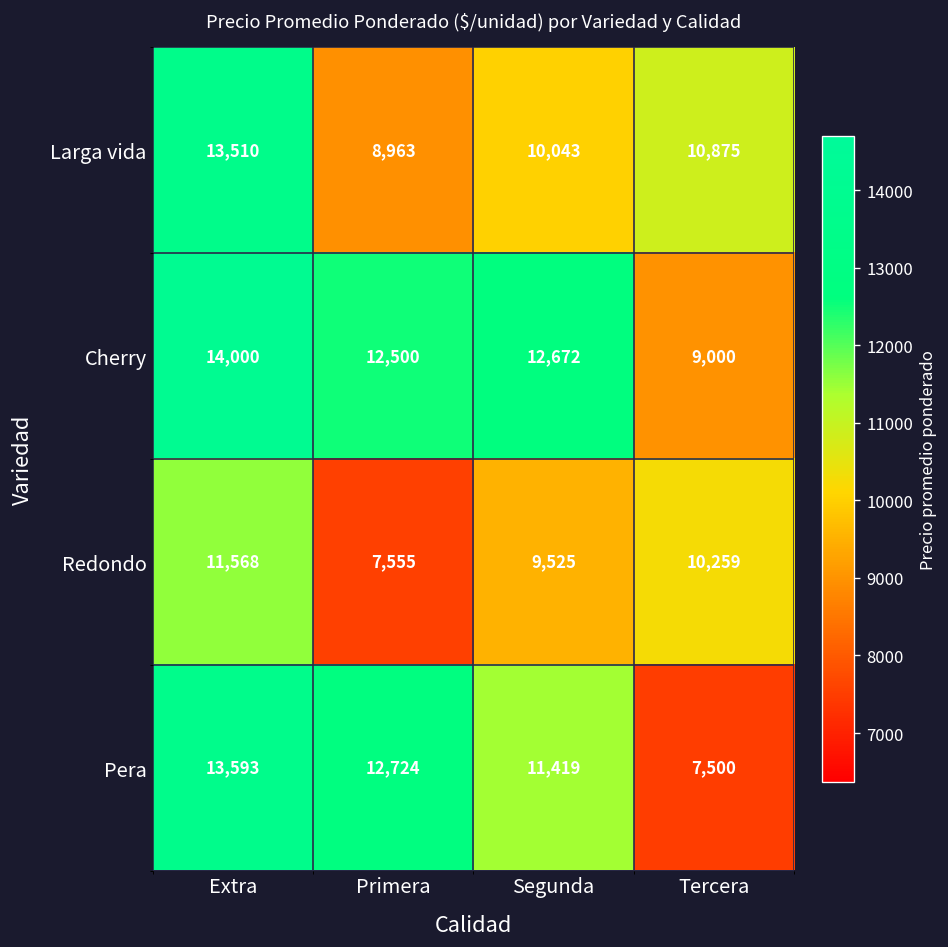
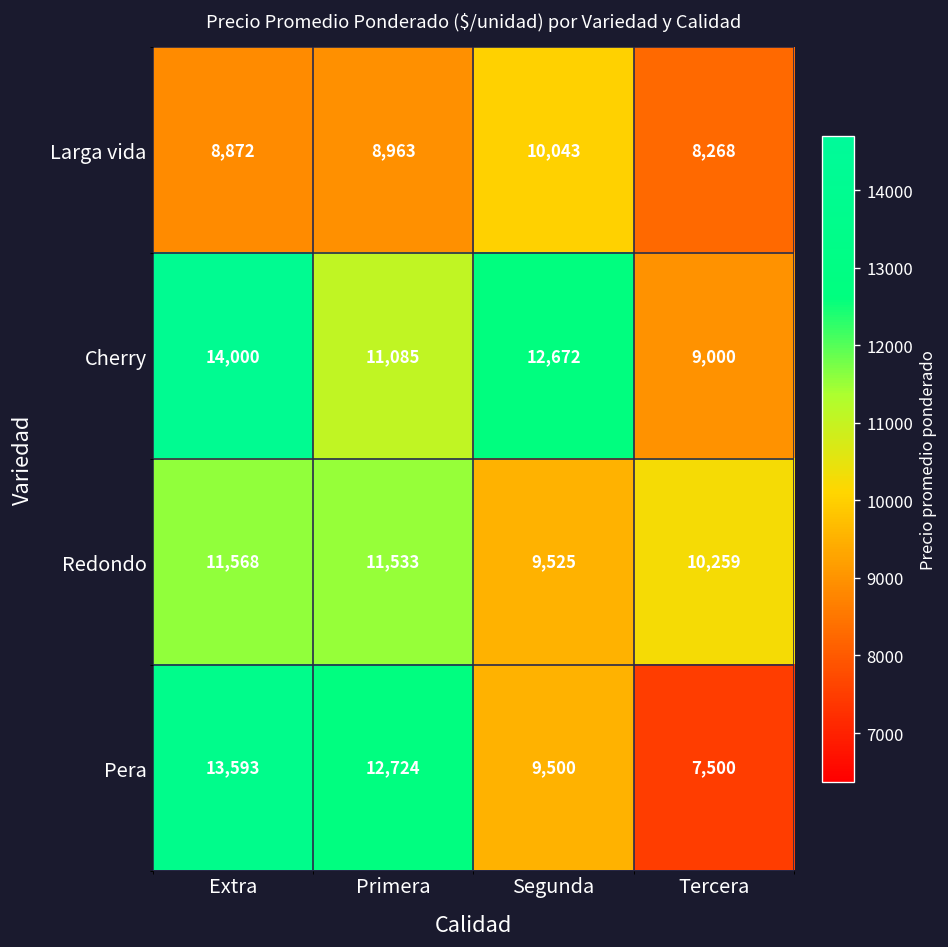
Larga vida, Extra: 13,510 -> 8,872
Larga vida, Tercera: 10,875 -> 8,268
Cherry, Primera: 12,500 -> 11,085
Redondo, Primera: 7,555 -> 11,533
Pera, Segunda: 11,419 -> 9,500
